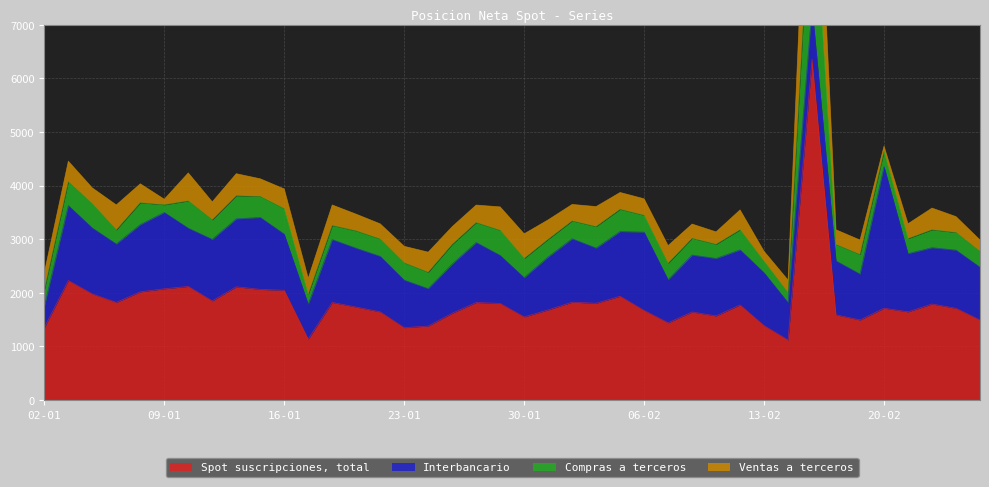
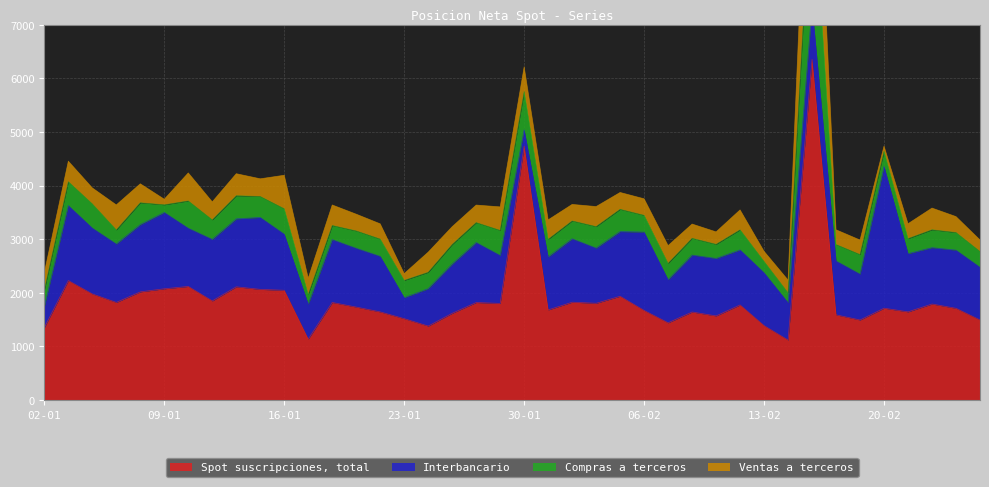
Ventas a terceros, 16-01: 400 -> 600
Spot suscripciones, total, 23-01: 1300 -> 1500
Interbancario, 23-01: 900 -> 400
Ventas a terceros, 23-01: 300 -> 100
Spot suscripciones, total, 30-01: 1600 -> 4700
Interbancario, 30-01: 700 -> 300
Compras a terceros, 30-01: 400 -> 700
